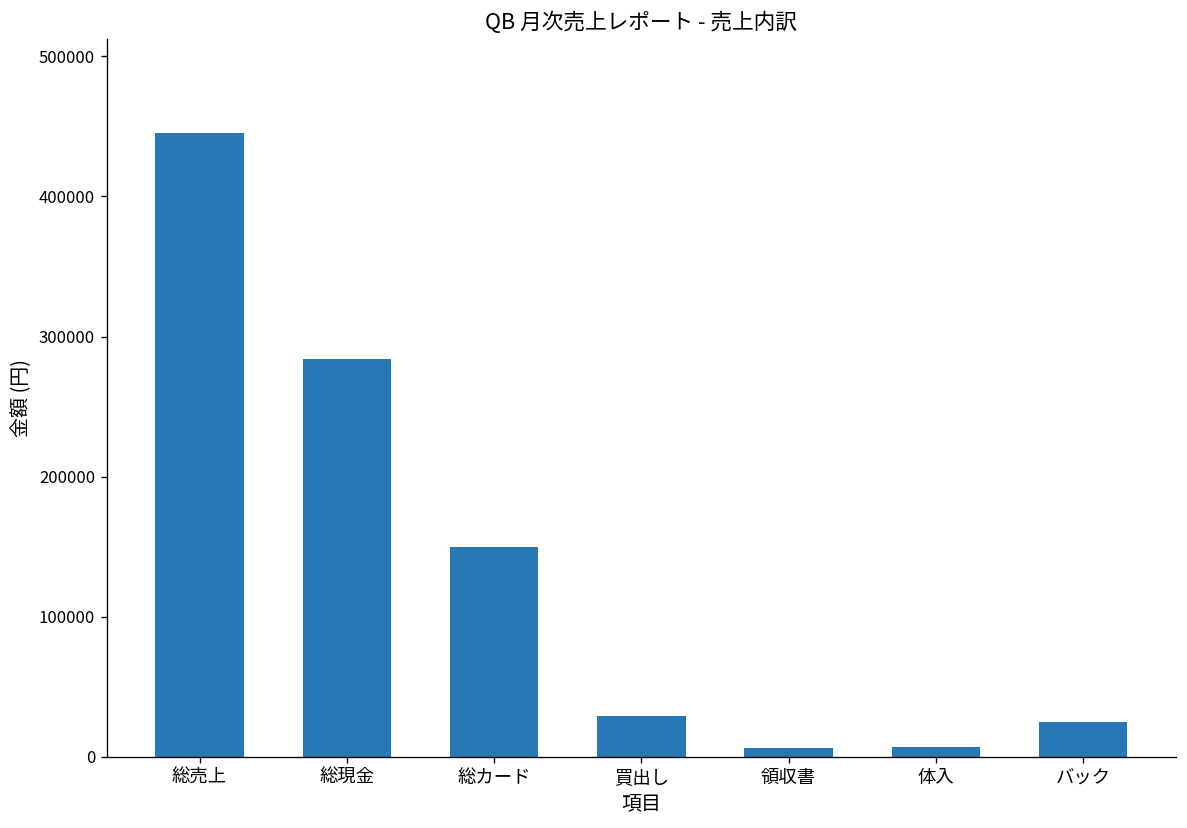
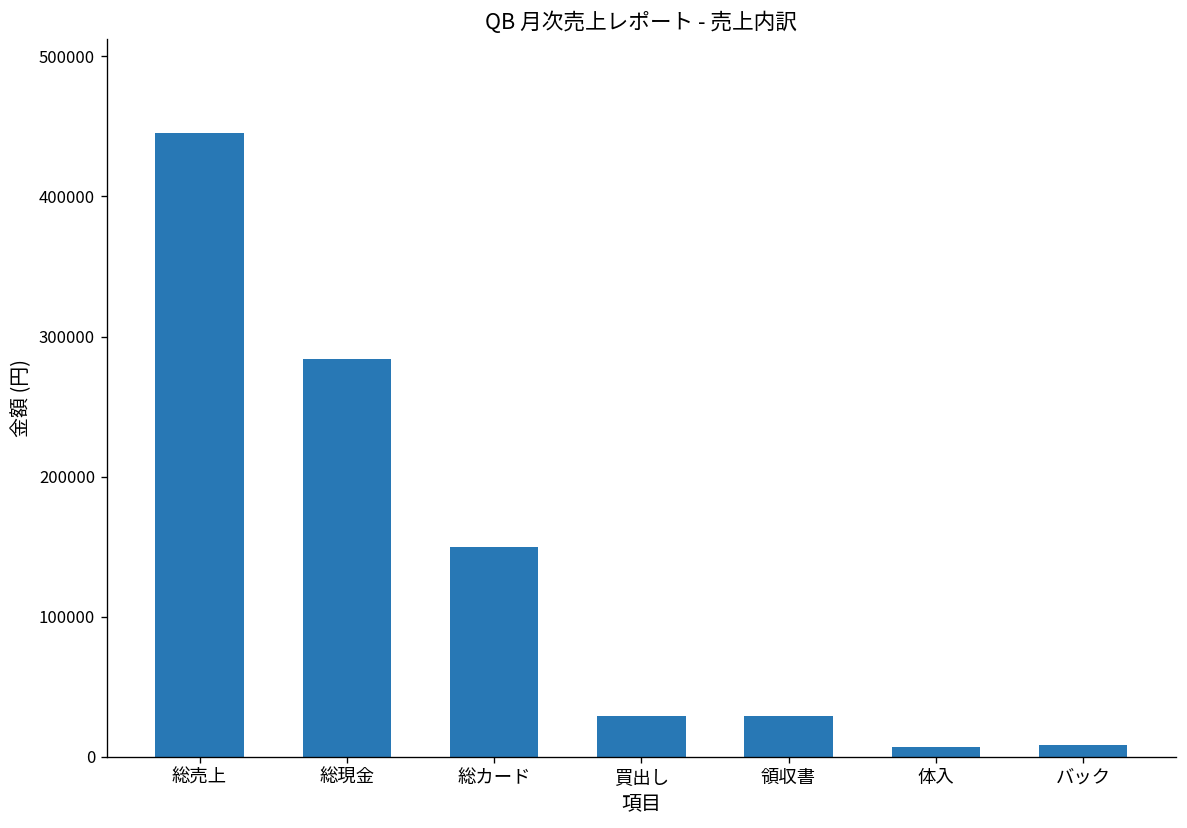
領収書: 6000 -> 29000
バック: 25000 -> 8000
